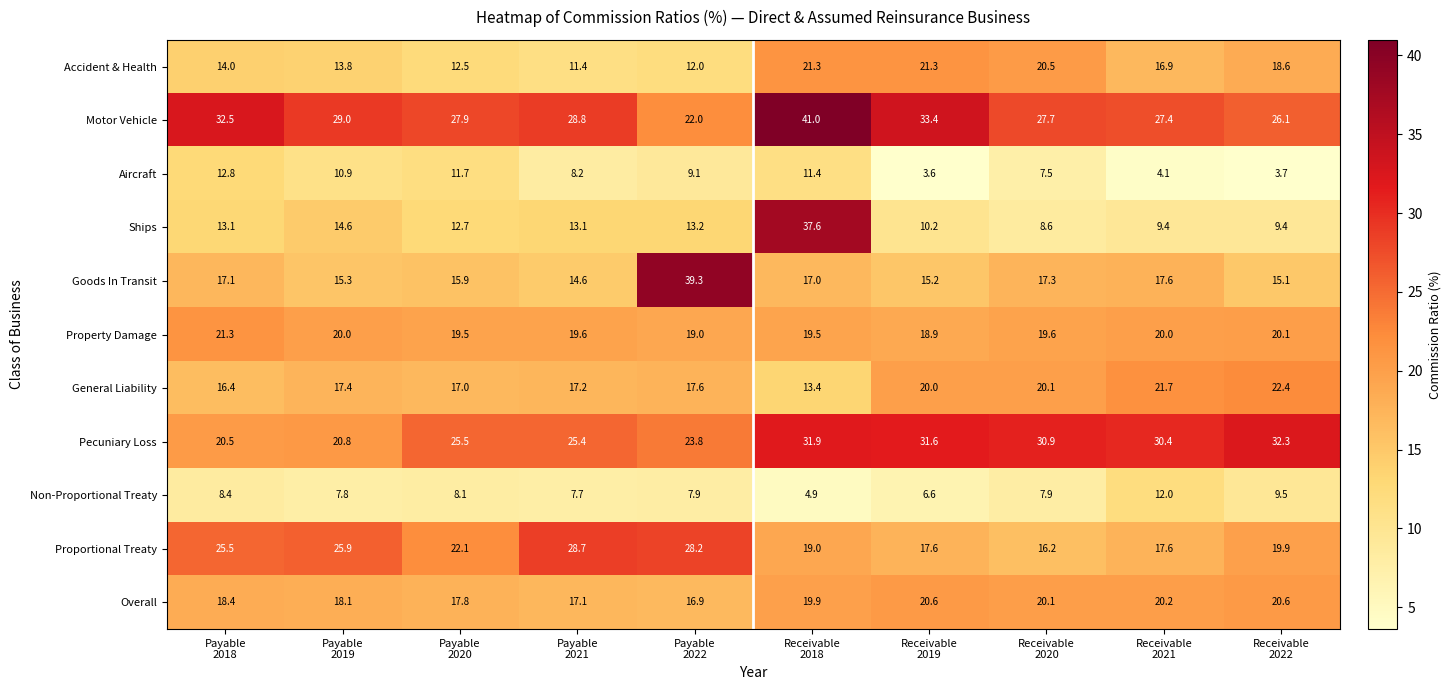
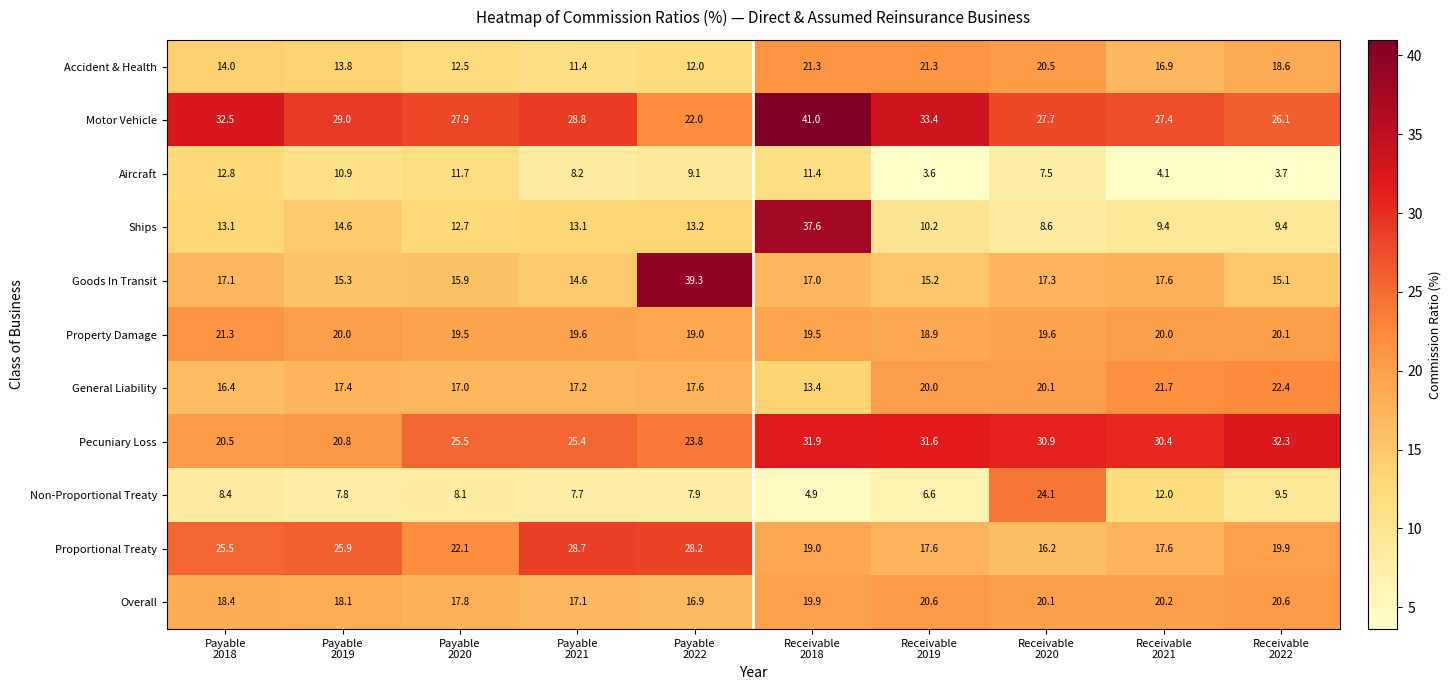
Non-Proportional Treaty, Receivable 2020: 7.9 -> 24.1
